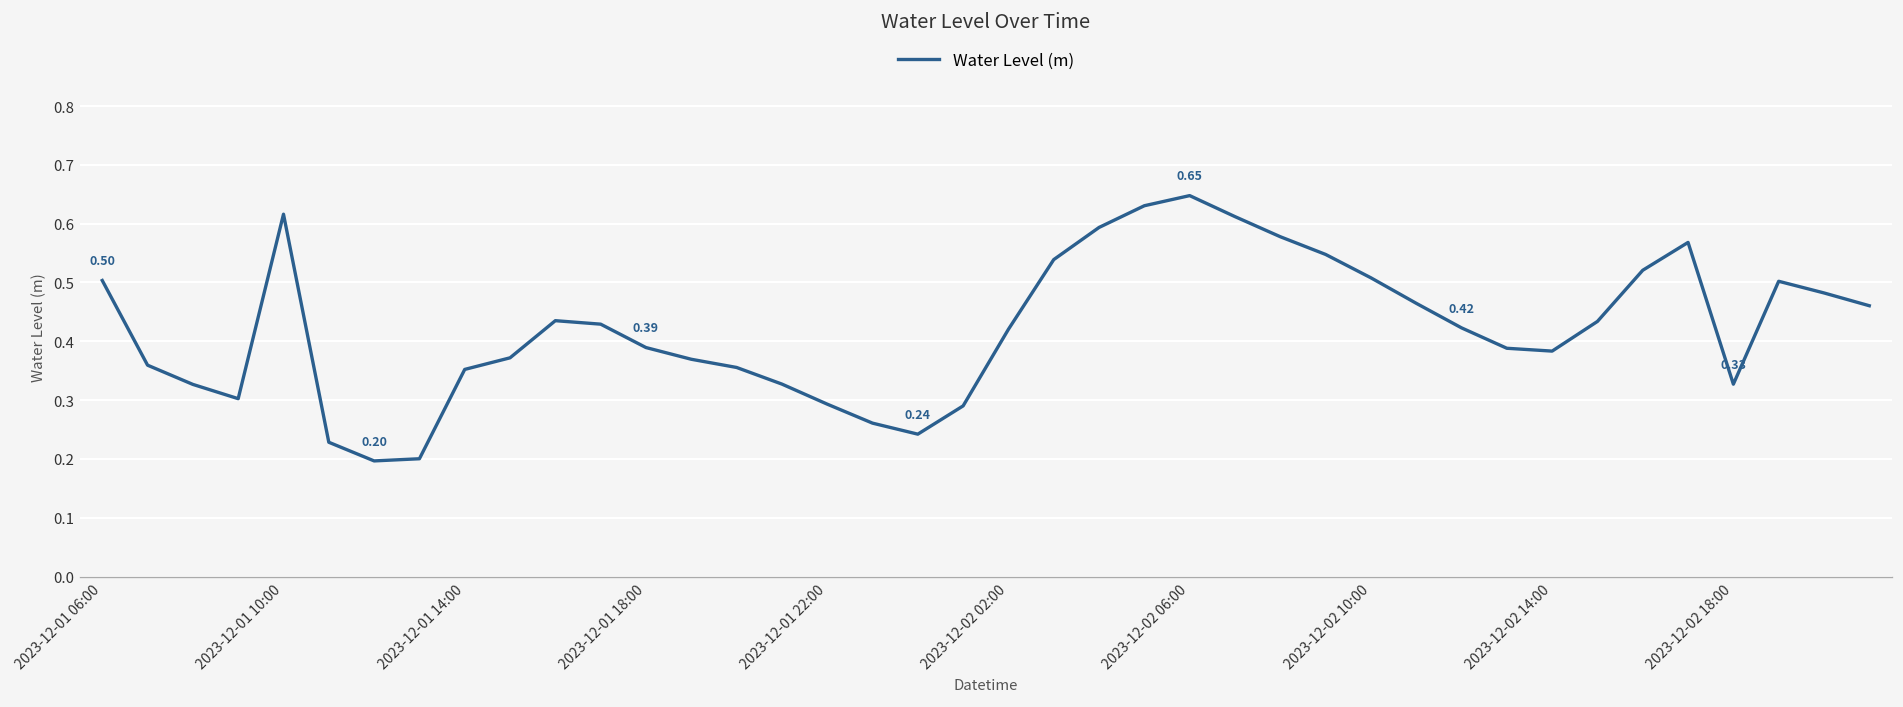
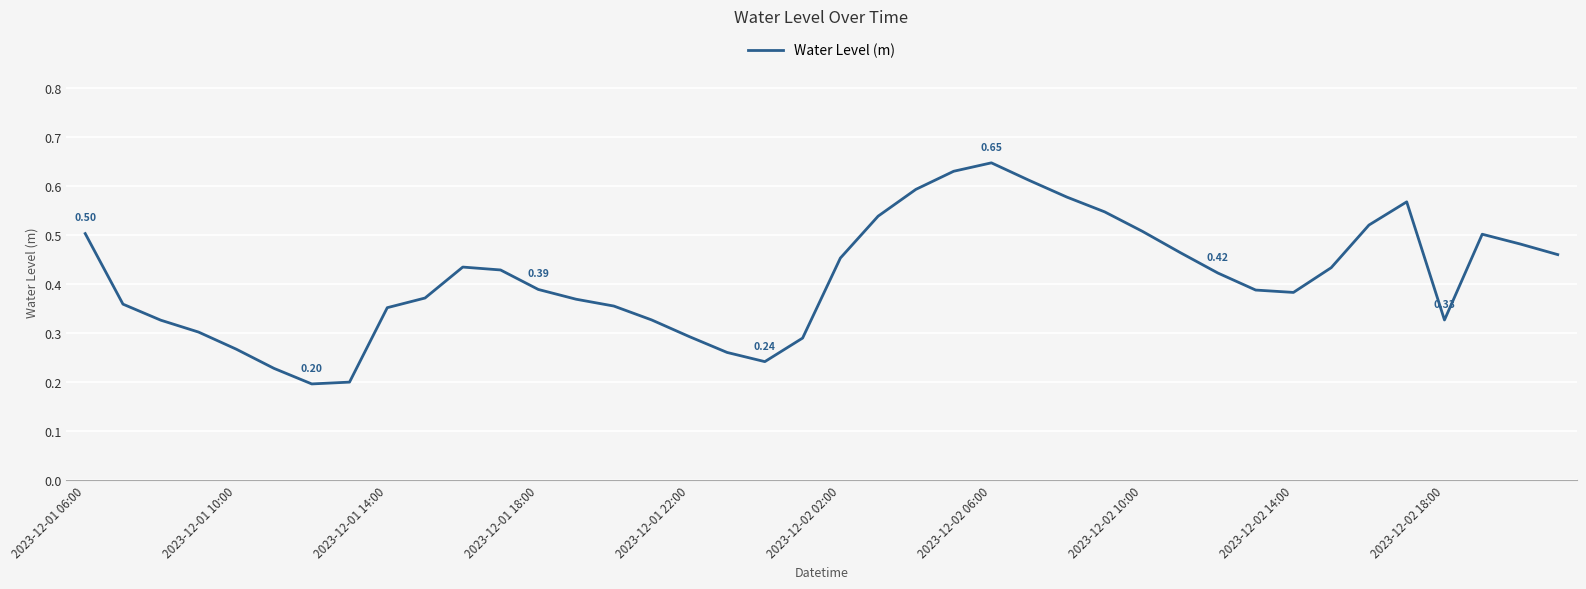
2023-12-01 10:00: 0.62 -> 0.27
2023-12-02 02:00: 0.42 -> 0.45
